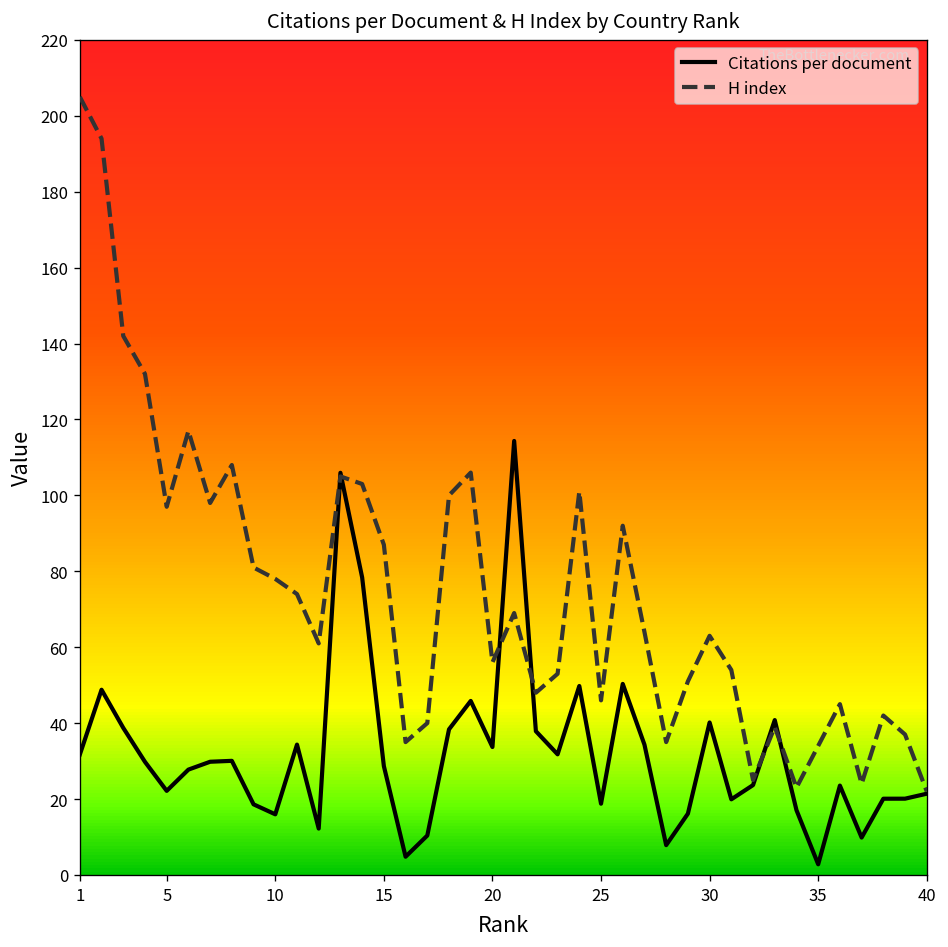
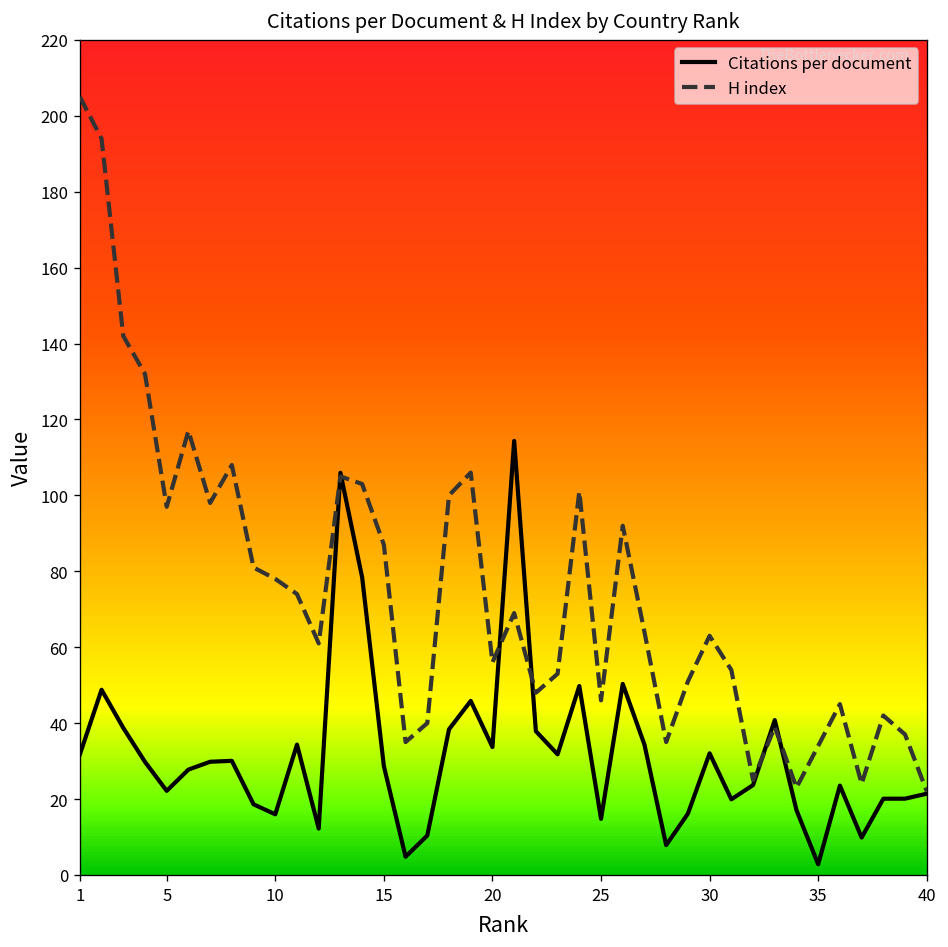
Citations per document, 25: 19 -> 15
Citations per document, 30: 40 -> 32
